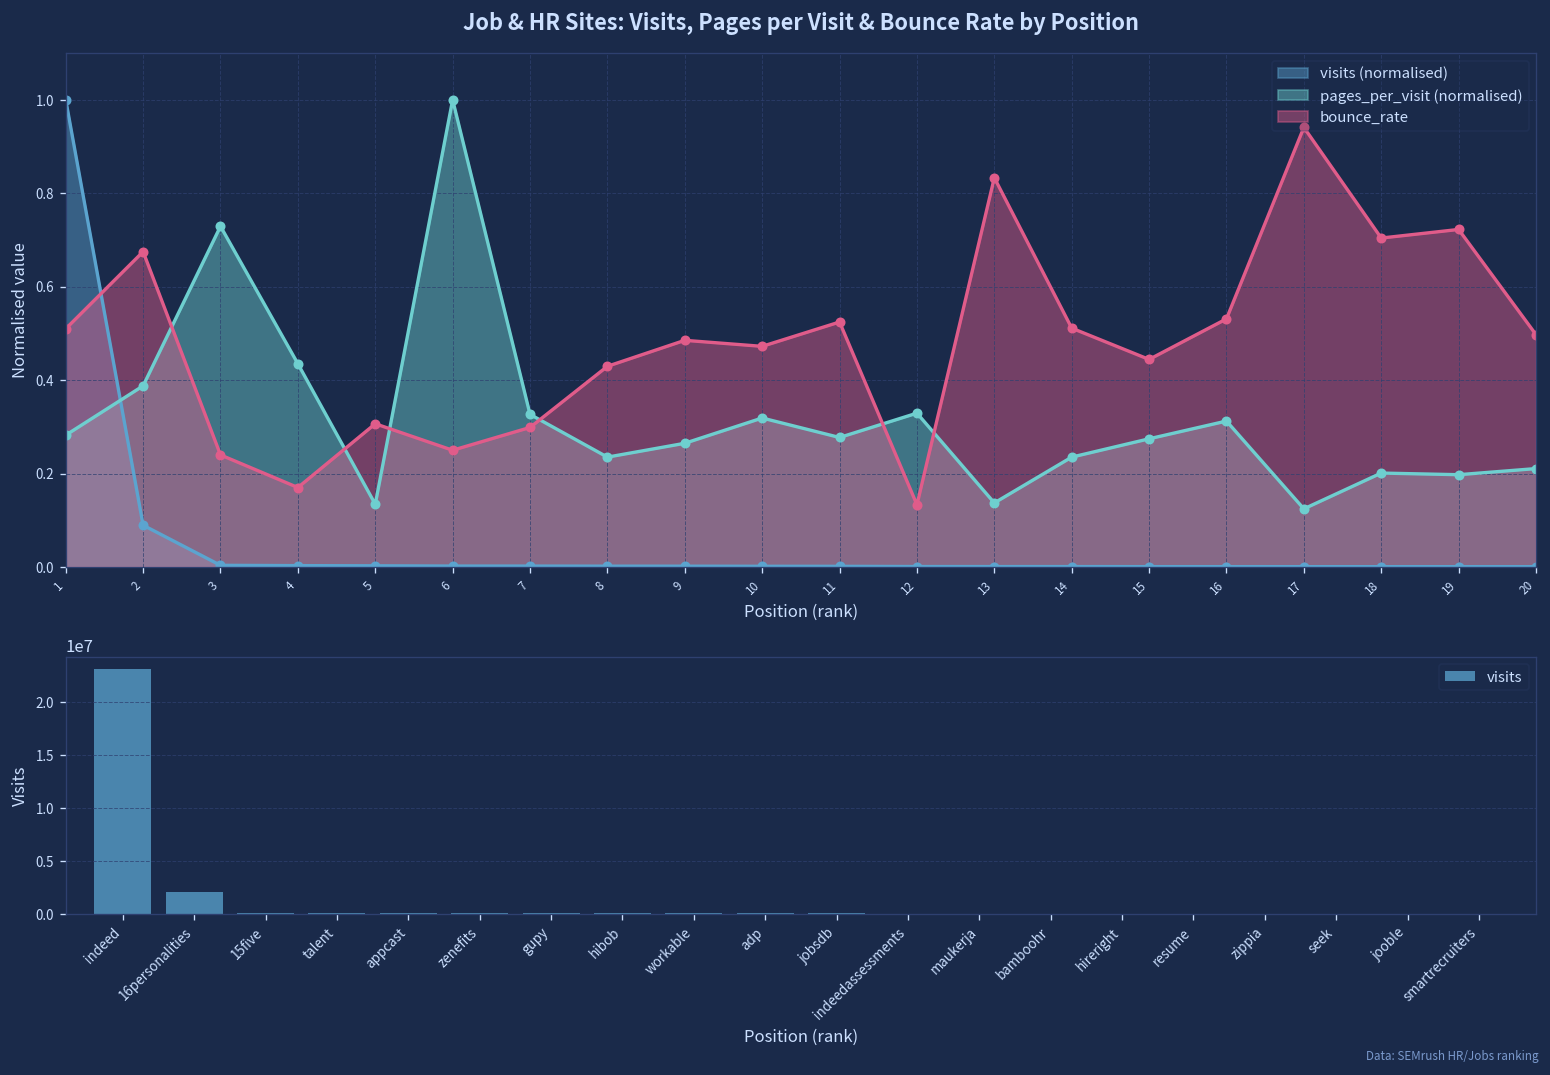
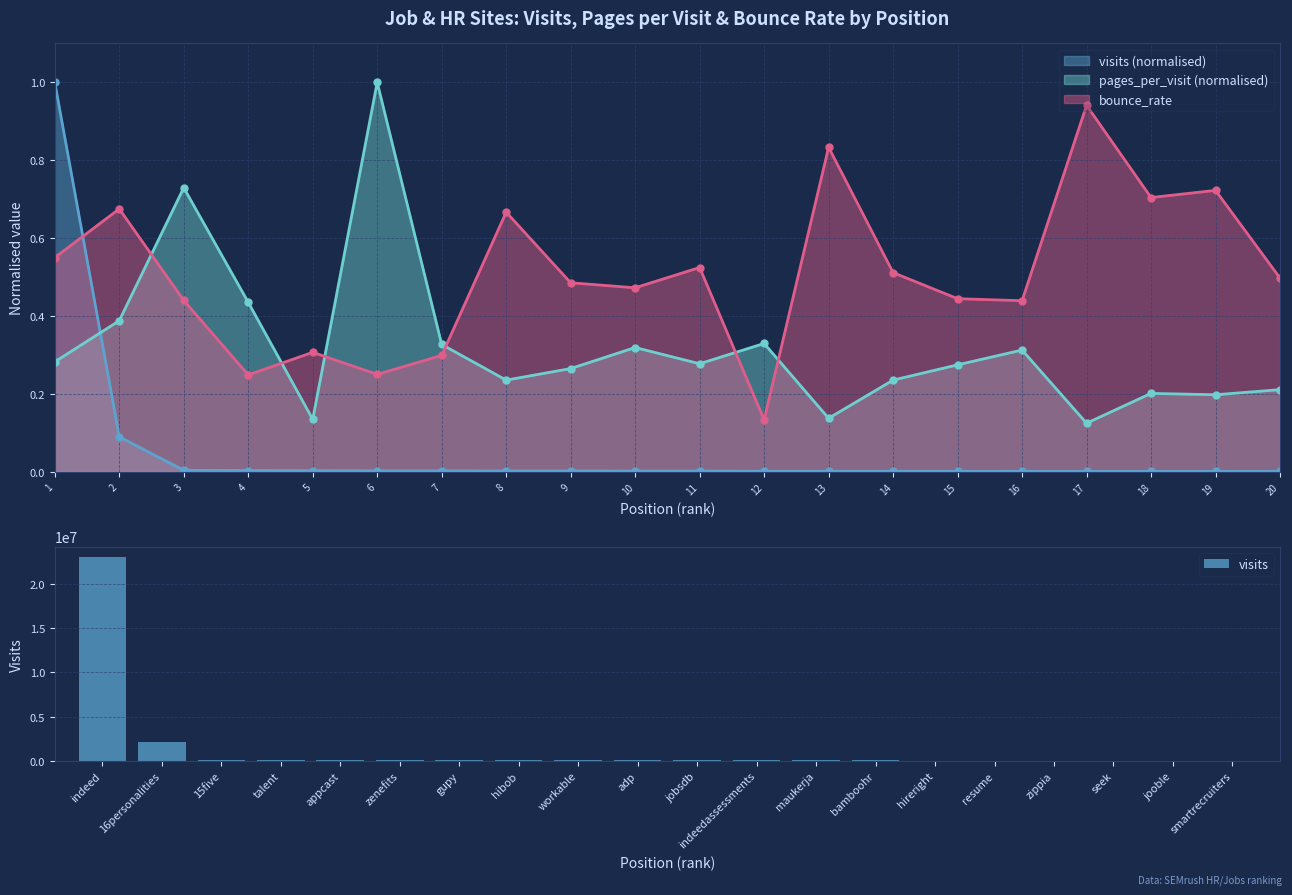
Job & HR Sites: Visits, Pages per Visit & Bounce Rate by Position, bounce_rate, 1: 0.51 -> 0.55
Job & HR Sites: Visits, Pages per Visit & Bounce Rate by Position, bounce_rate, 3: 0.24 -> 0.44
Job & HR Sites: Visits, Pages per Visit & Bounce Rate by Position, bounce_rate, 4: 0.17 -> 0.25
Job & HR Sites: Visits, Pages per Visit & Bounce Rate by Position, bounce_rate, 8: 0.43 -> 0.67
Job & HR Sites: Visits, Pages per Visit & Bounce Rate by Position, bounce_rate, 16: 0.53 -> 0.44
